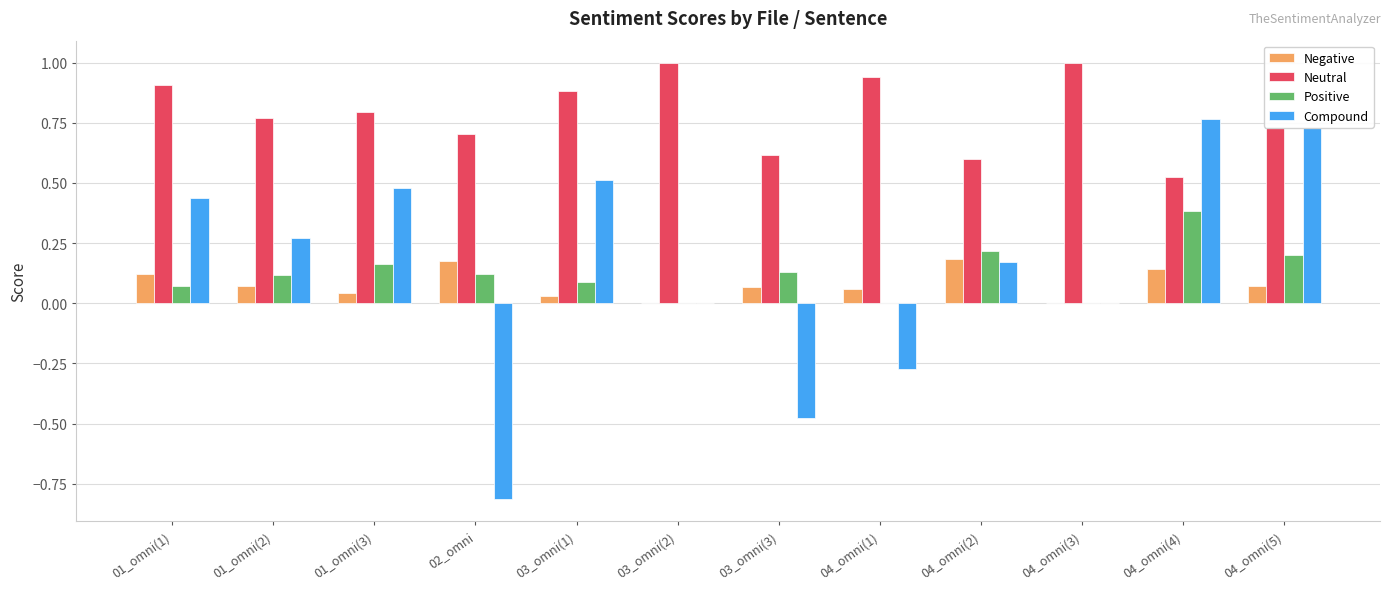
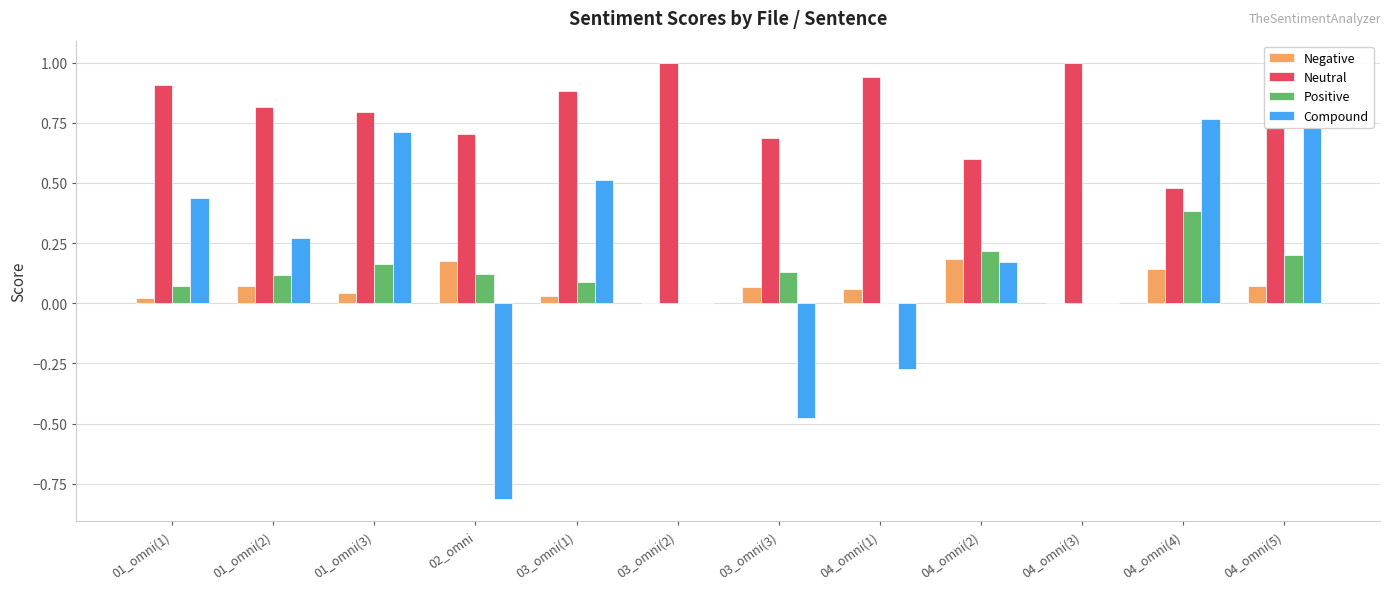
Negative, 01_omni(1): 0.12 -> 0.02
Neutral, 01_omni(2): 0.77 -> 0.81
Compound, 01_omni(3): 0.48 -> 0.71
Neutral, 03_omni(3): 0.61 -> 0.69
Neutral, 04_omni(4): 0.53 -> 0.48
